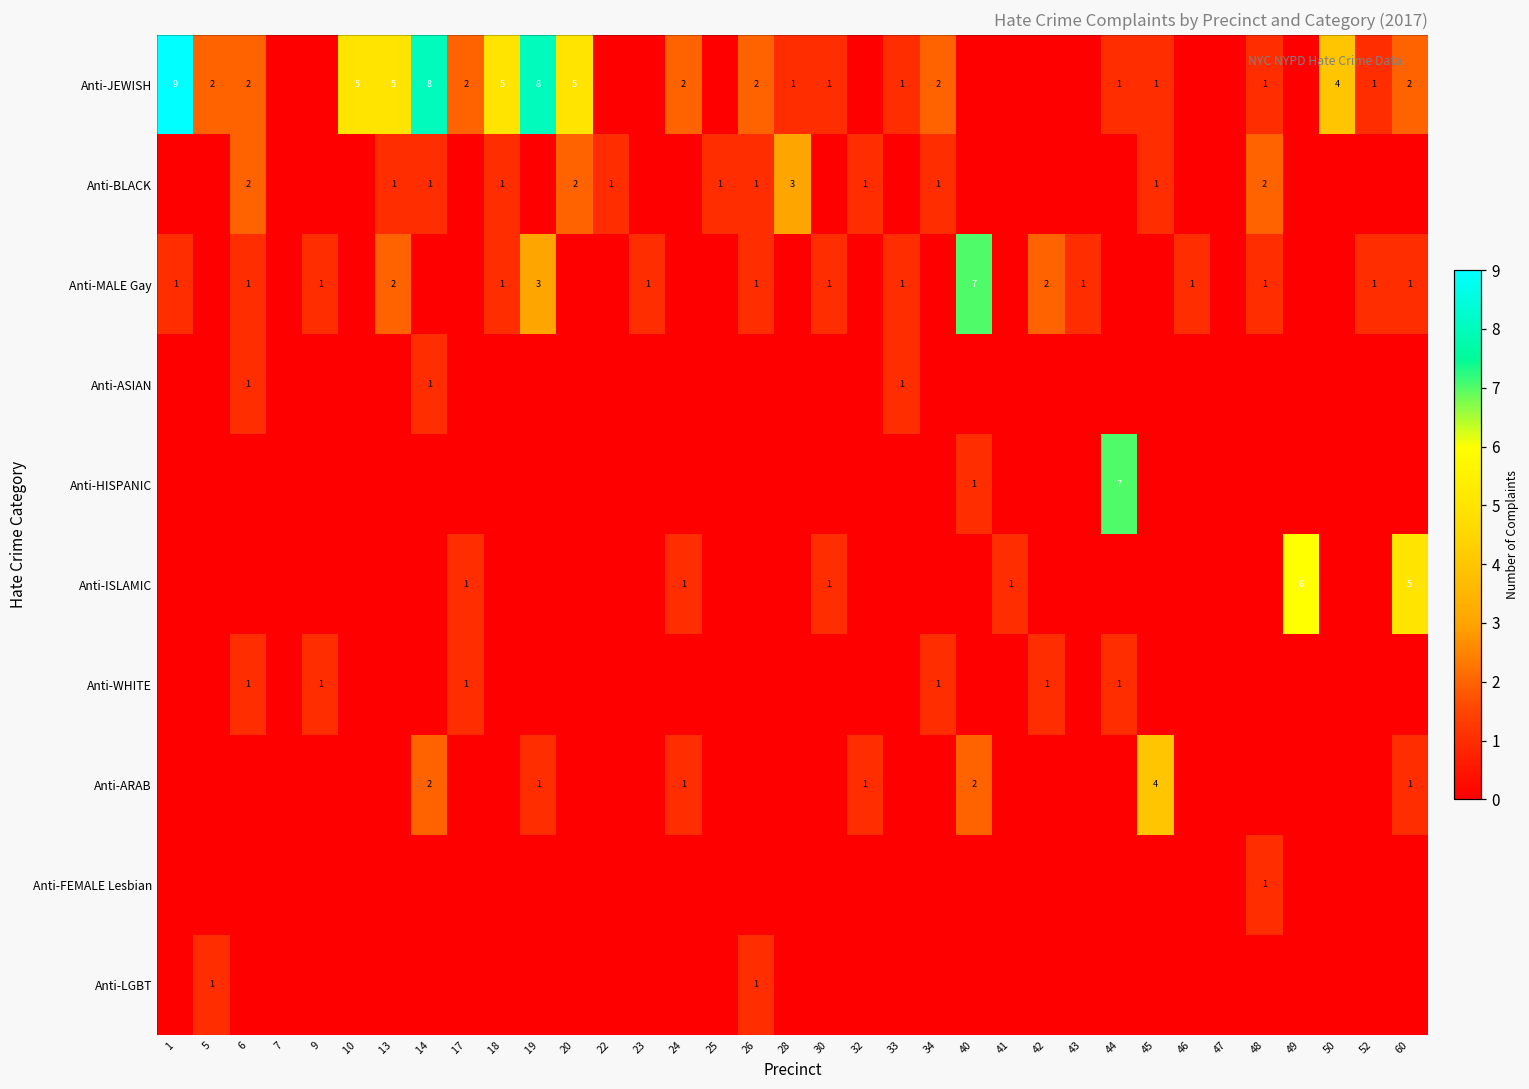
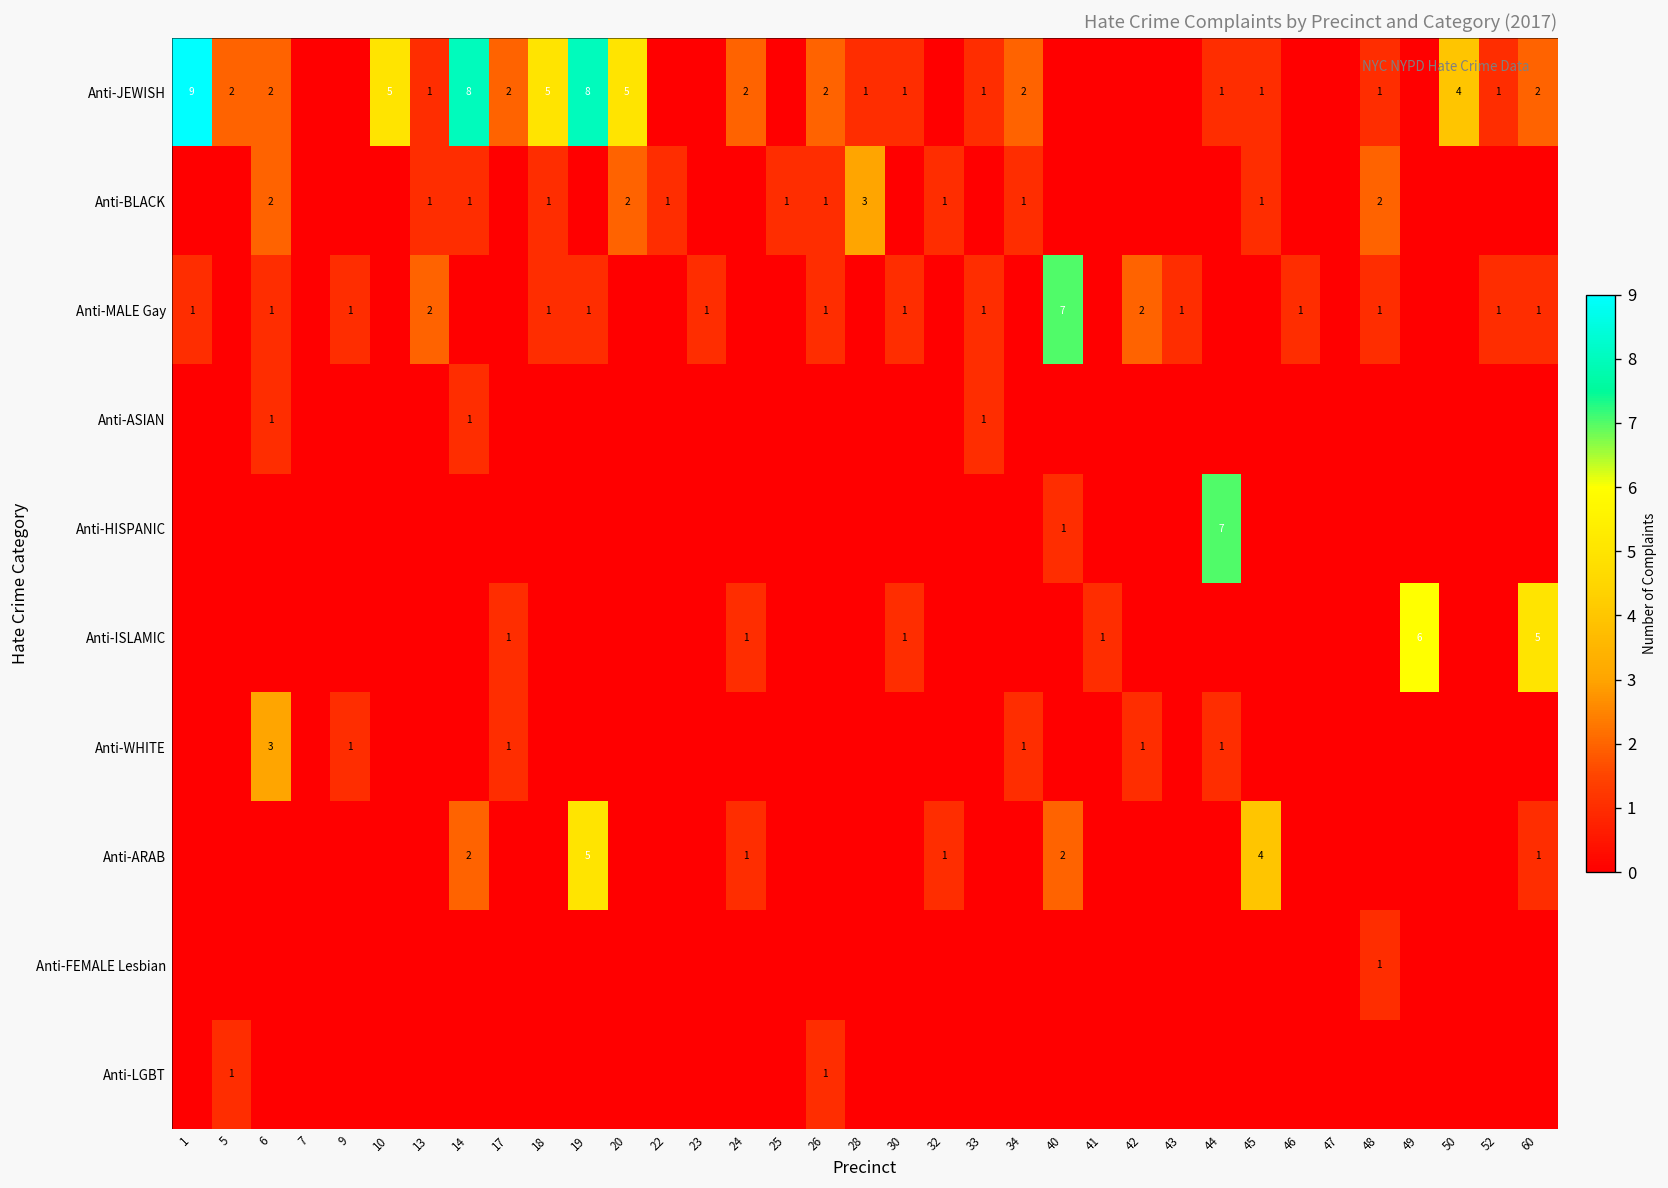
Anti-JEWISH, 13: 5 -> 1
Anti-MALE Gay, 19: 3 -> 1
Anti-WHITE, 6: 1 -> 3
Anti-ARAB, 19: 1 -> 5
